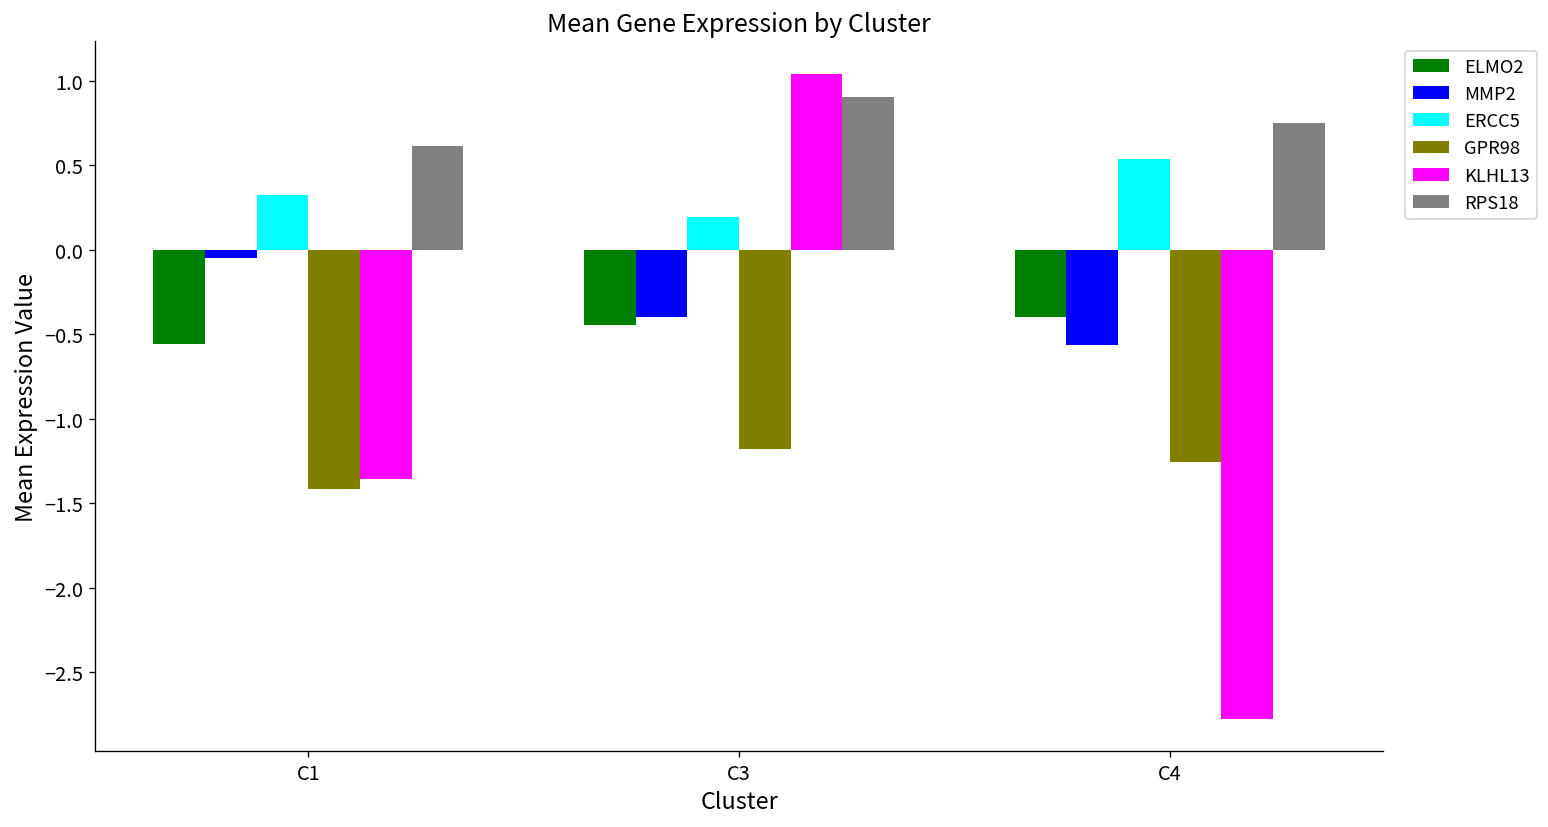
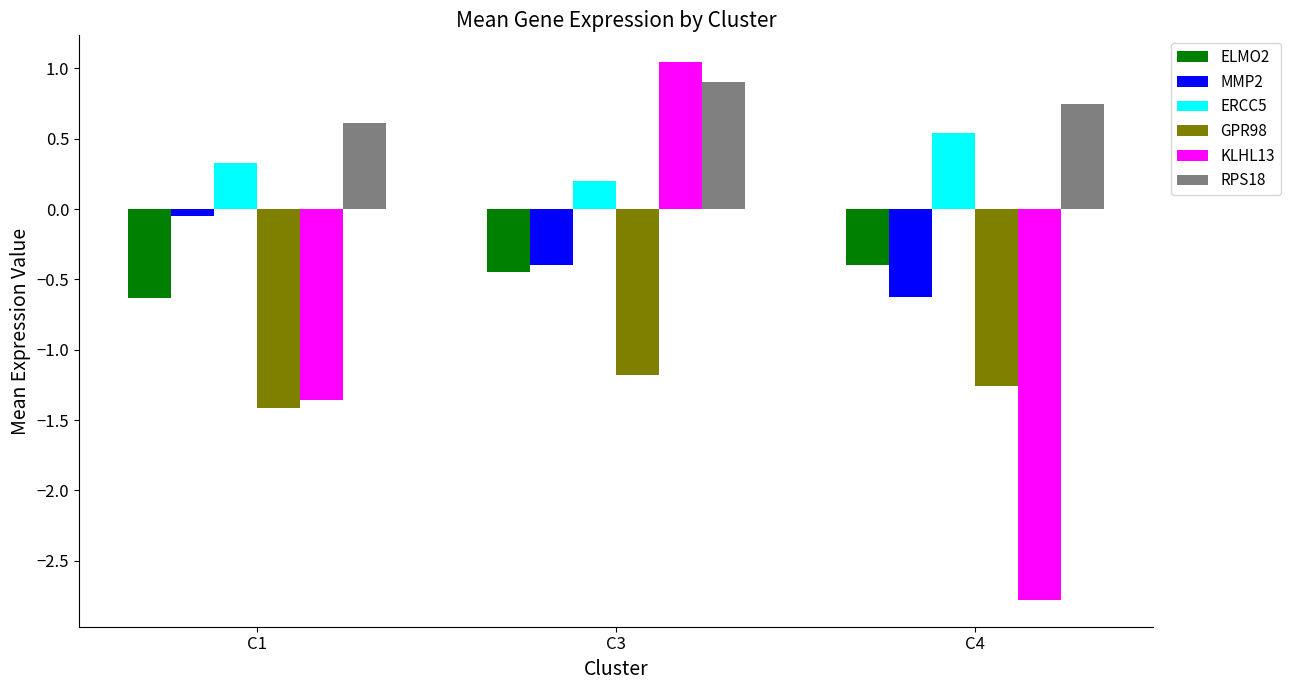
ELMO2, C1: -0.56 -> -0.63
MMP2, C4: -0.57 -> -0.63
